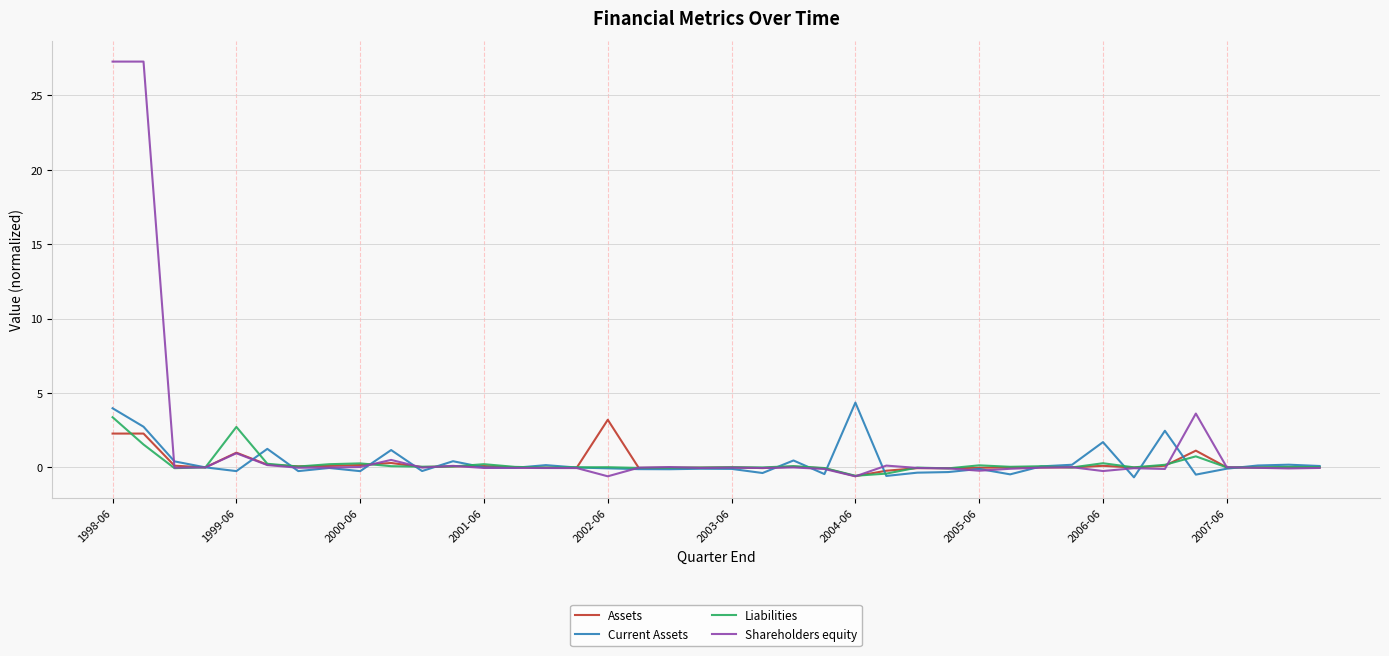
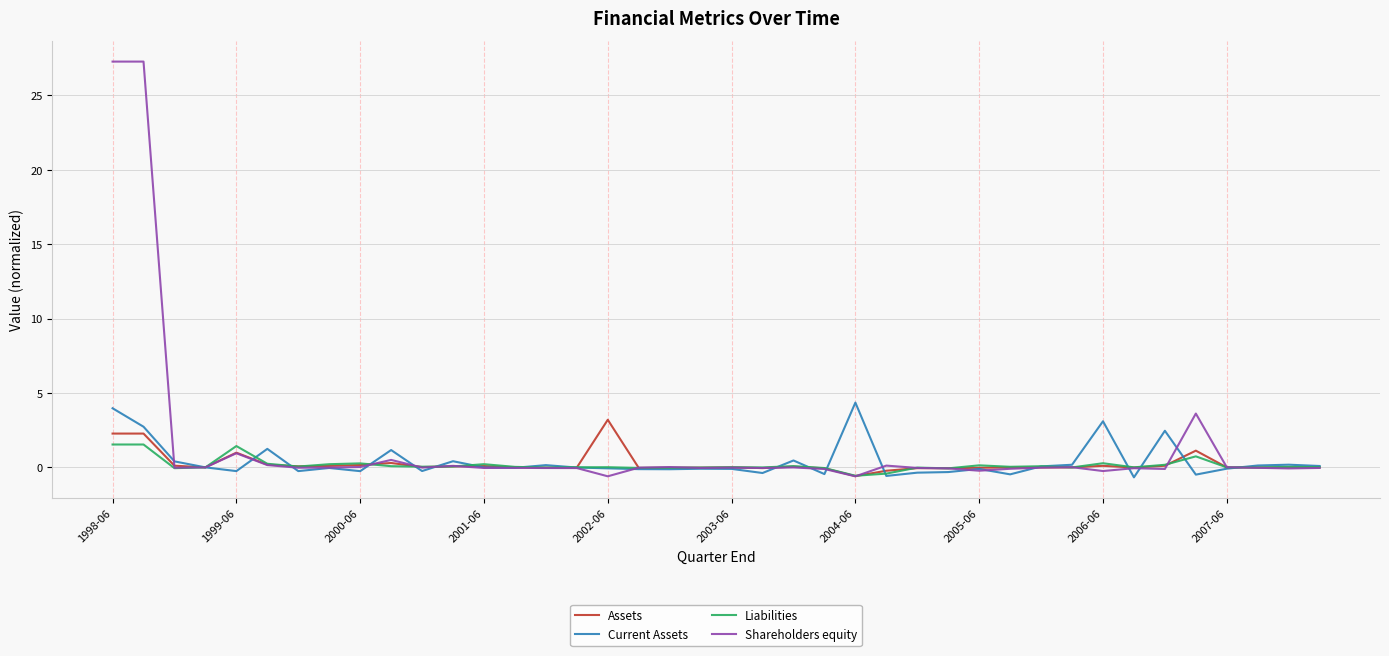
Liabilities, 1998-06: 3.4 -> 1.5
Liabilities, 1999-06: 2.7 -> 1.4
Current Assets, 2006-06: 1.7 -> 3.1
